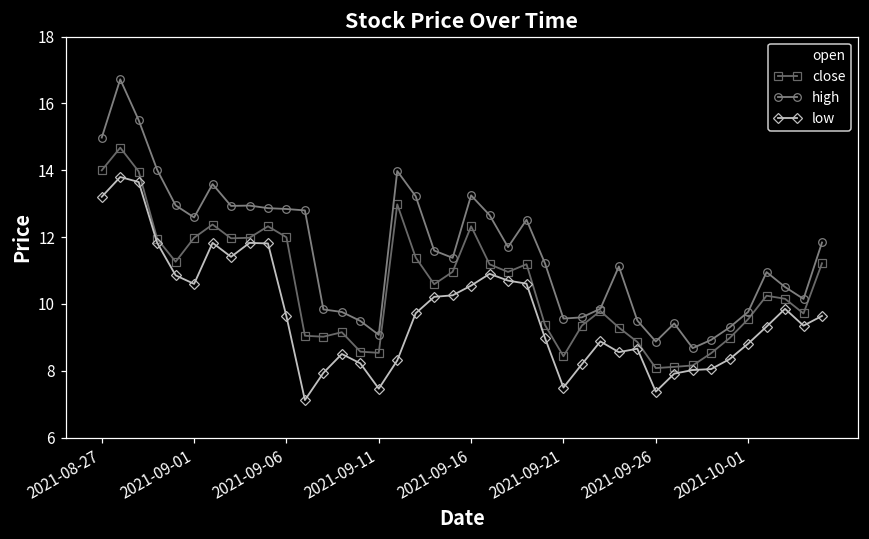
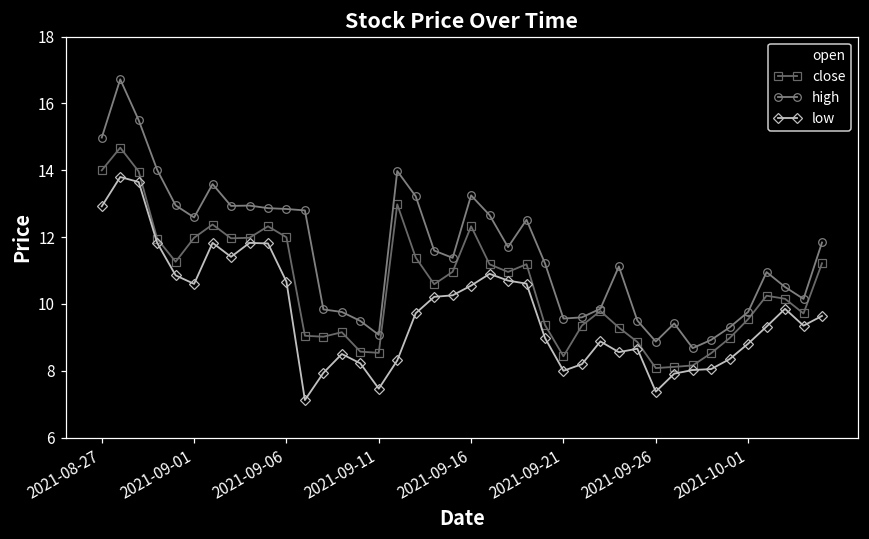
low, 2021-08-27: 13.2 -> 12.9
low, 2021-09-06: 9.6 -> 10.7
low, 2021-09-21: 7.5 -> 8.0
